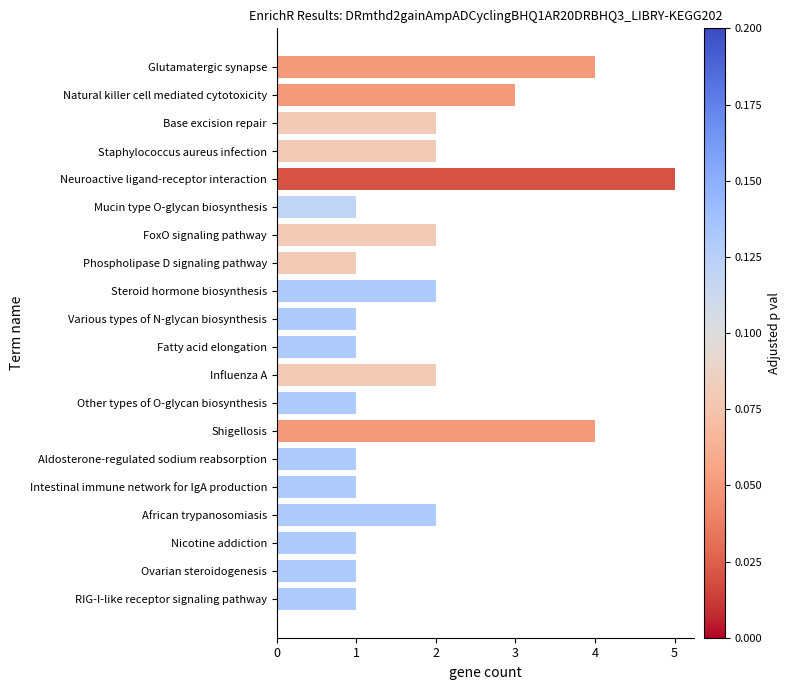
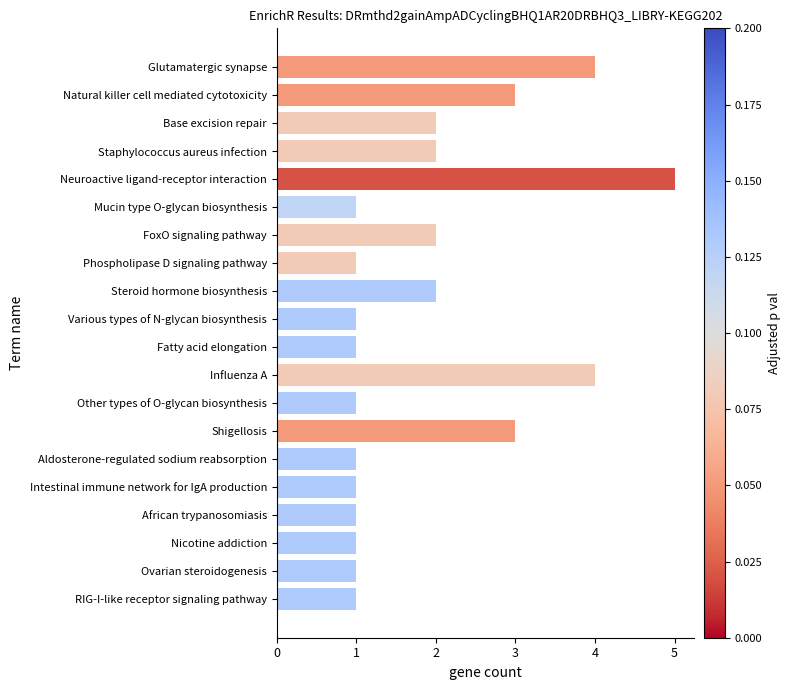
Influenza A: 2 -> 4
Shigellosis: 4 -> 3
African trypanosomiasis: 2 -> 1
